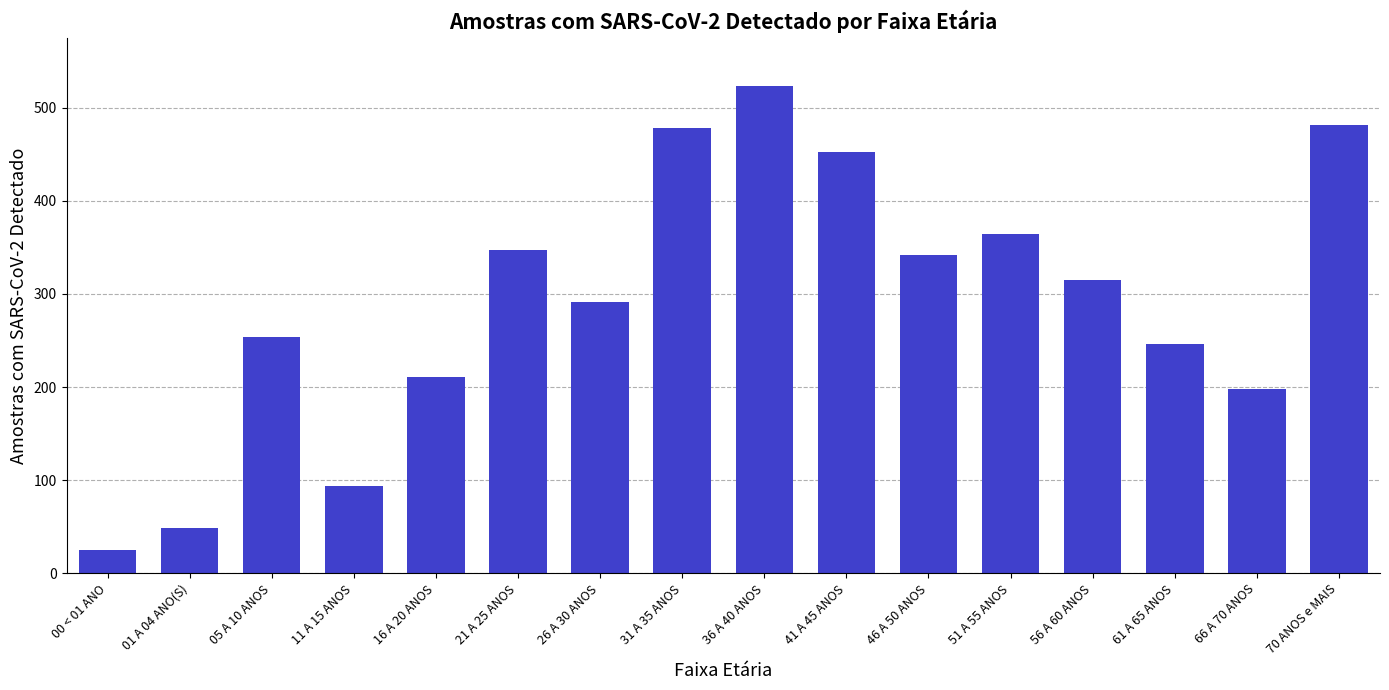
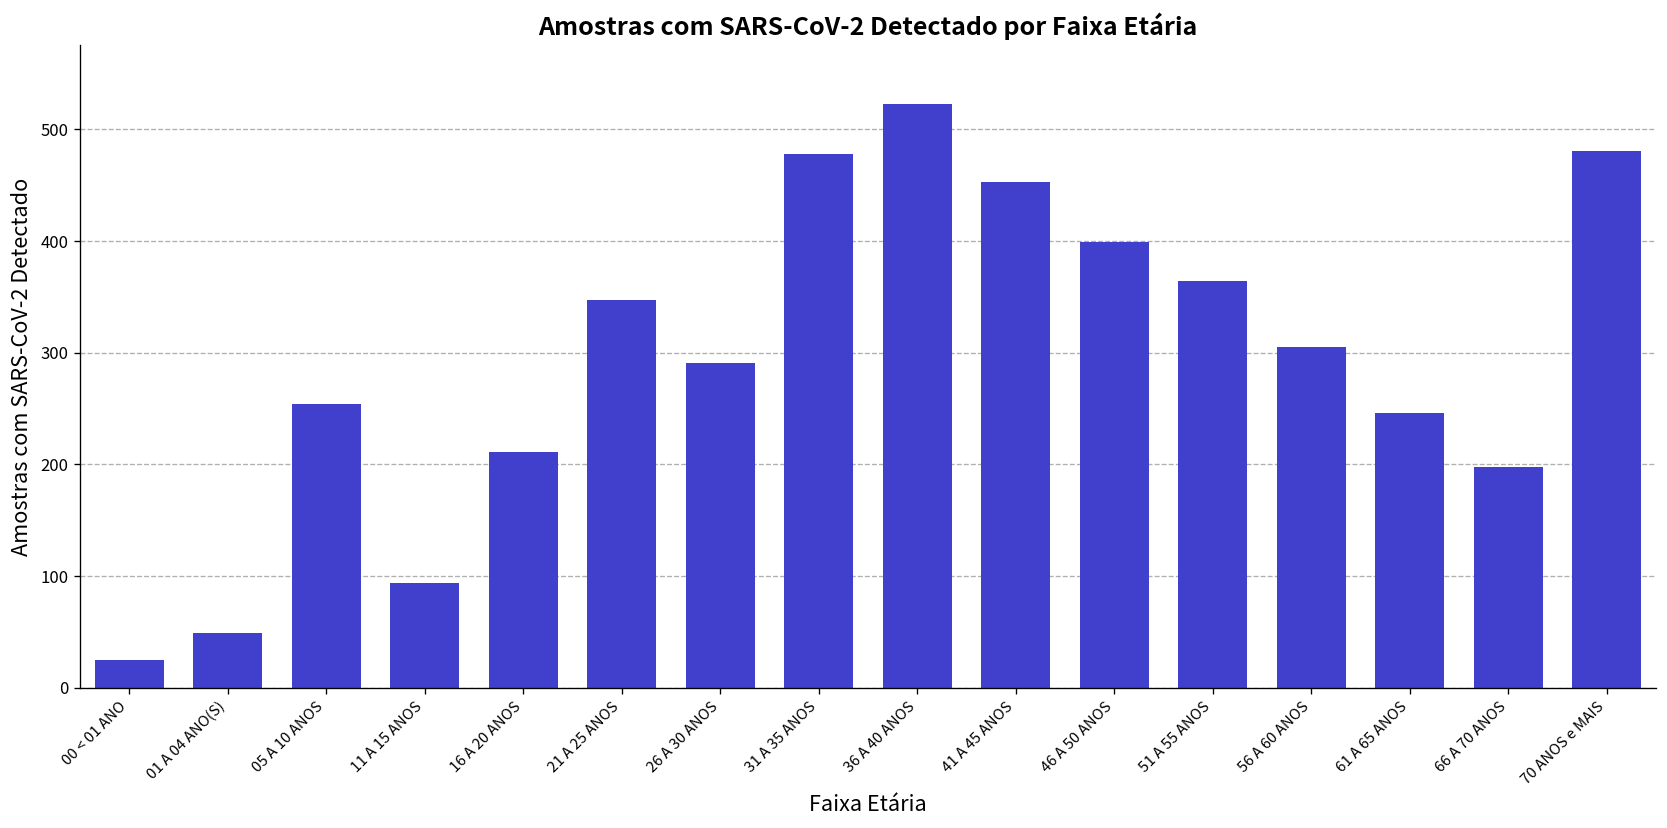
46 A 50 ANOS: 340 -> 400
56 A 60 ANOS: 320 -> 310
